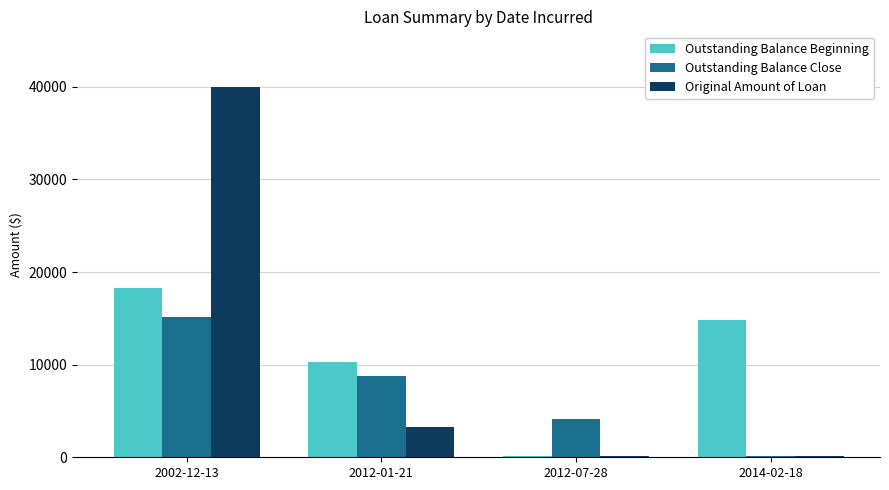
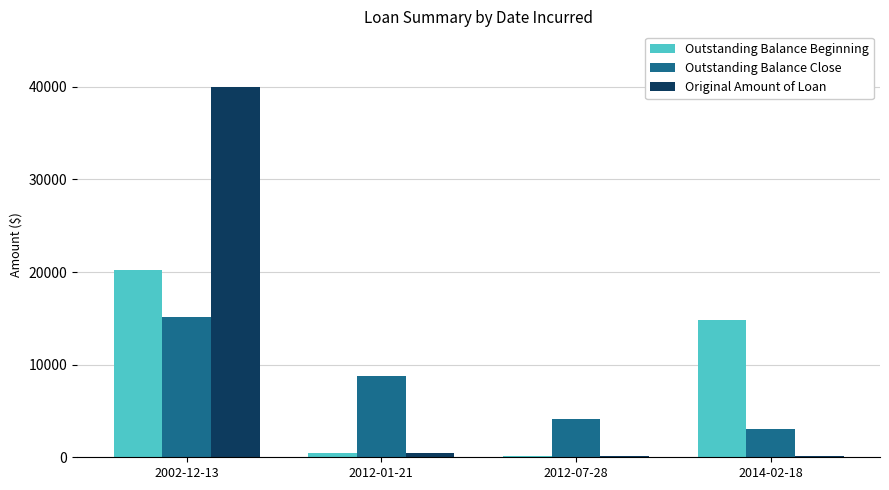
Outstanding Balance Beginning, 2002-12-13: 18000 -> 20000
Outstanding Balance Beginning, 2012-01-21: 10000 -> 0
Original Amount of Loan, 2012-01-21: 3000 -> 0
Outstanding Balance Close, 2014-02-18: 0 -> 3000
